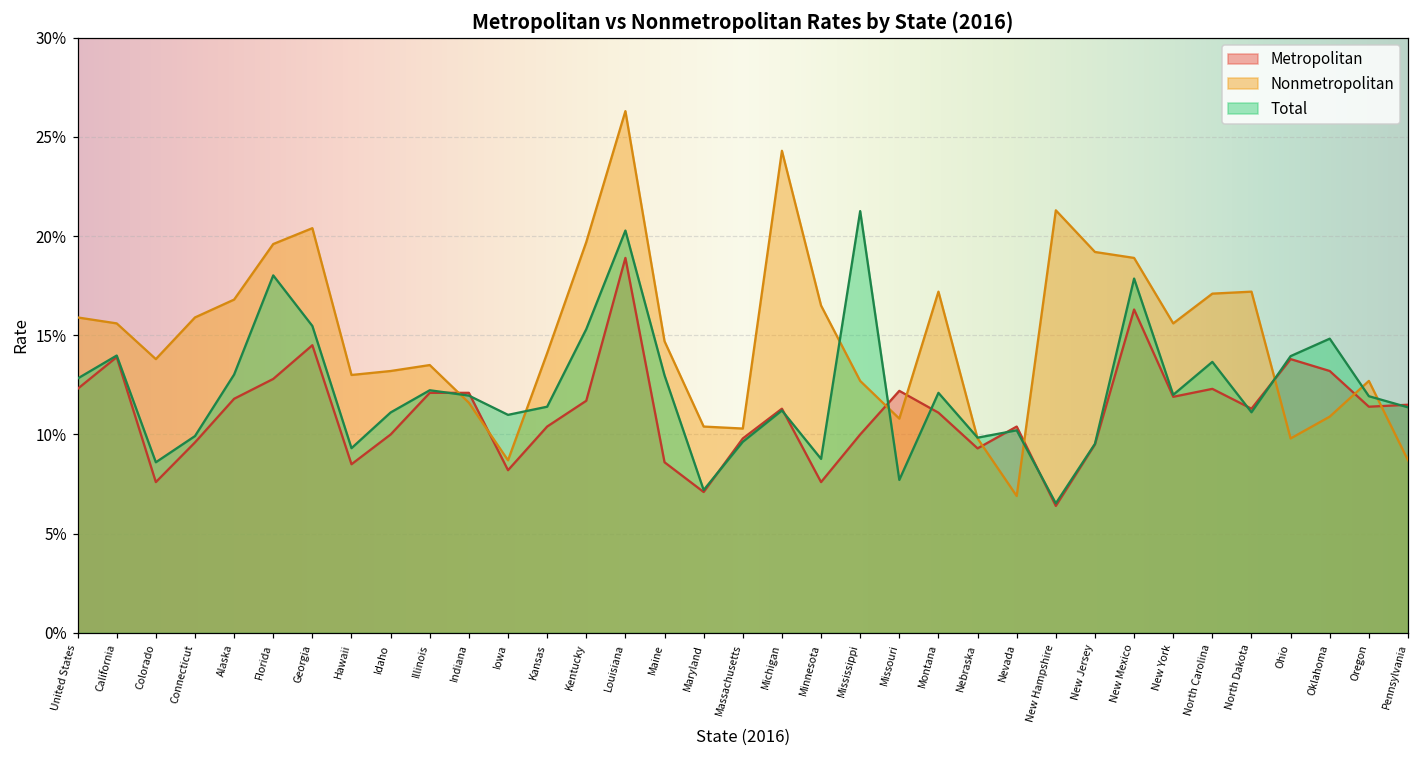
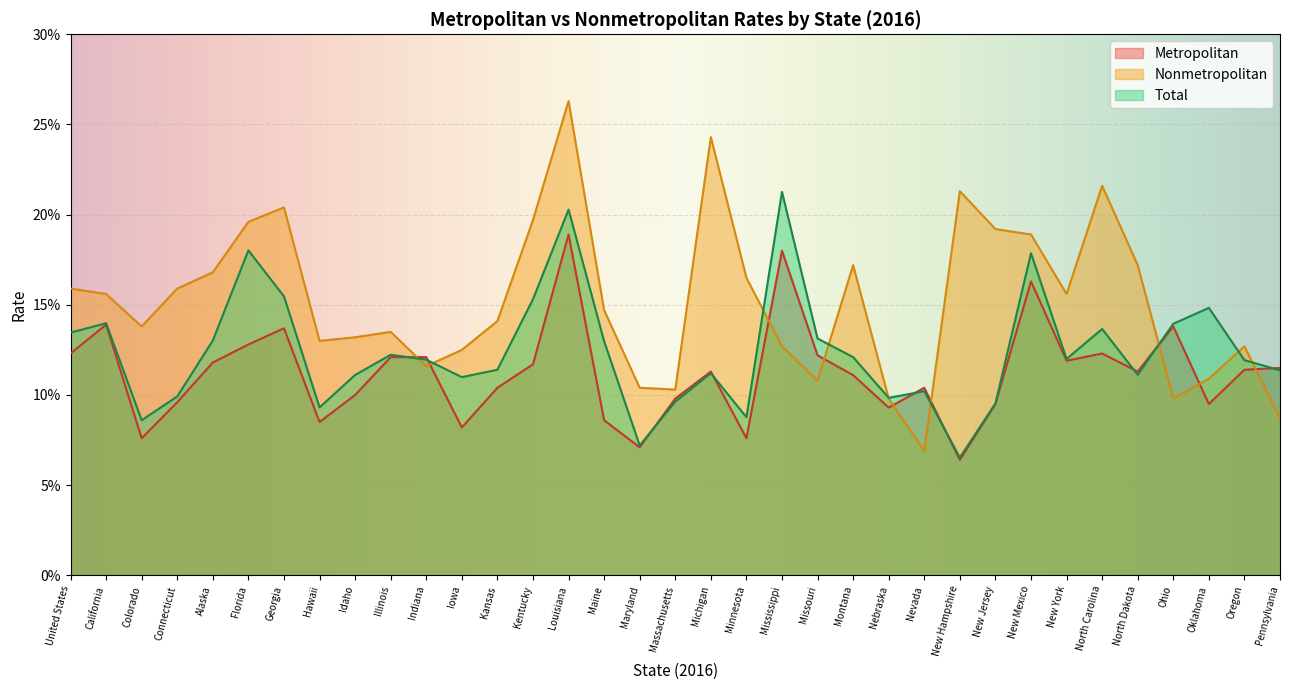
Total, United States: 12.8% -> 13.5%
Metropolitan, Georgia: 14.5% -> 13.7%
Nonmetropolitan, Iowa: 8.7% -> 12.5%
Metropolitan, Mississippi: 10.0% -> 18.0%
Total, Missouri: 7.7% -> 13.1%
Nonmetropolitan, North Carolina: 17.1% -> 21.6%
Metropolitan, Oklahoma: 13.2% -> 9.5%
